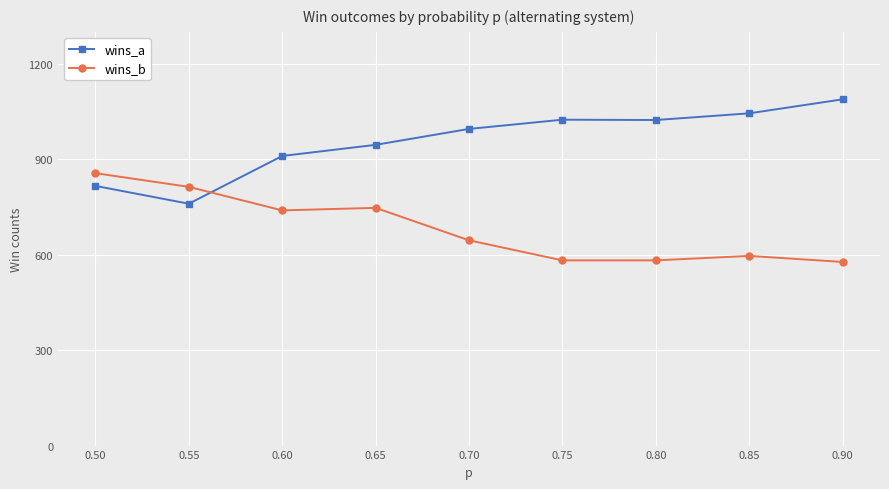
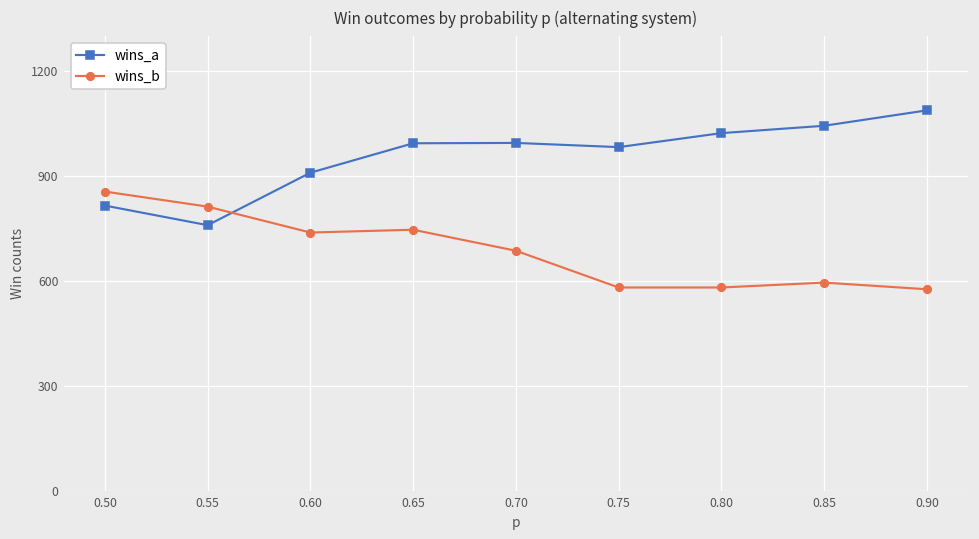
wins_a, 0.65: 950 -> 990
wins_b, 0.70: 650 -> 690
wins_a, 0.75: 1020 -> 980
